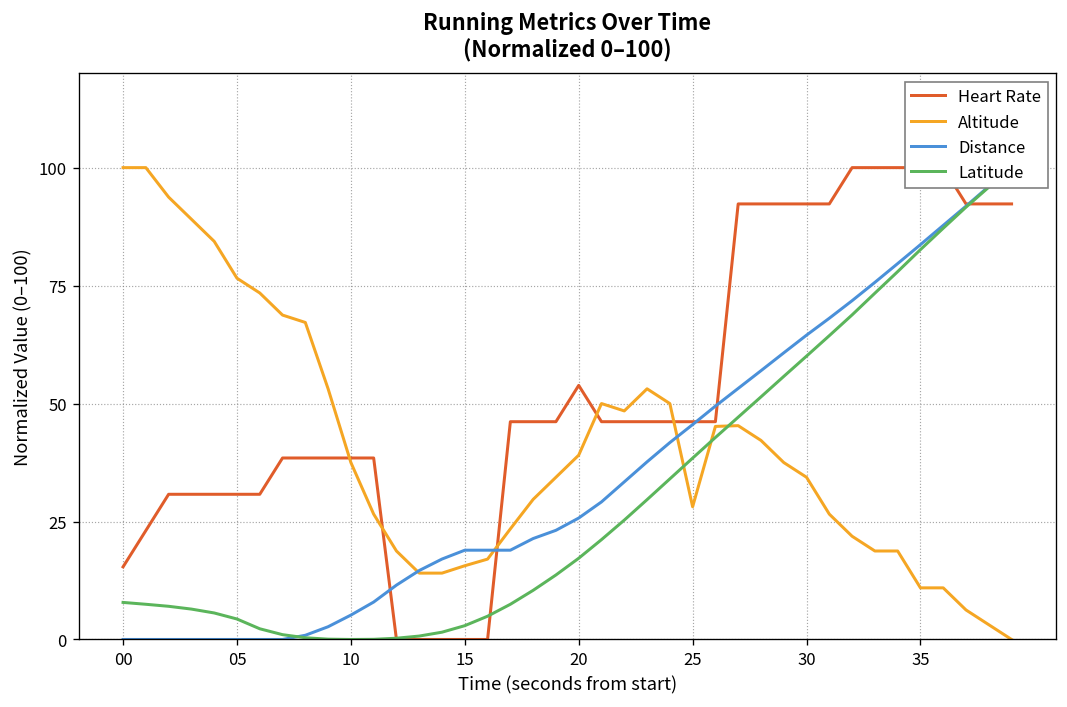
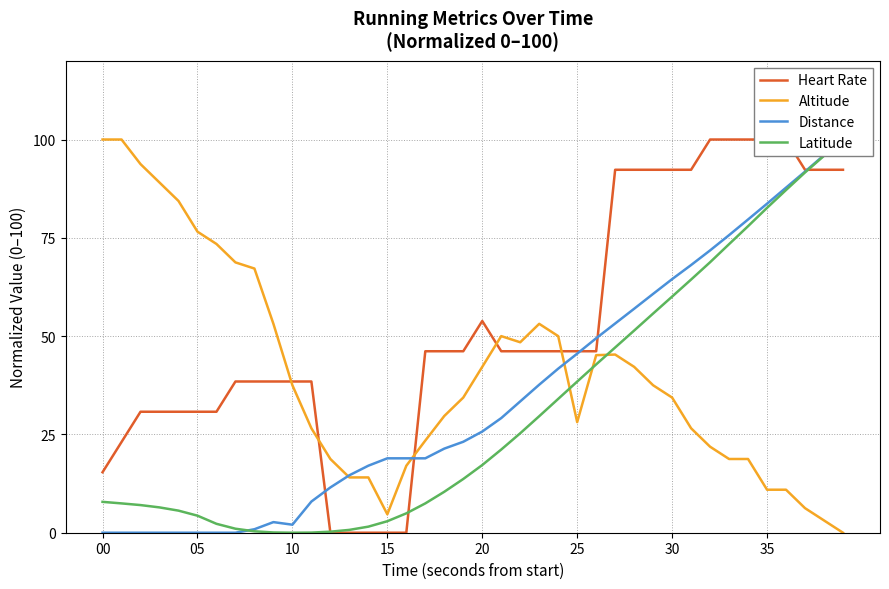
Distance, 10: 5 -> 2
Altitude, 15: 16 -> 5
Altitude, 20: 39 -> 42
